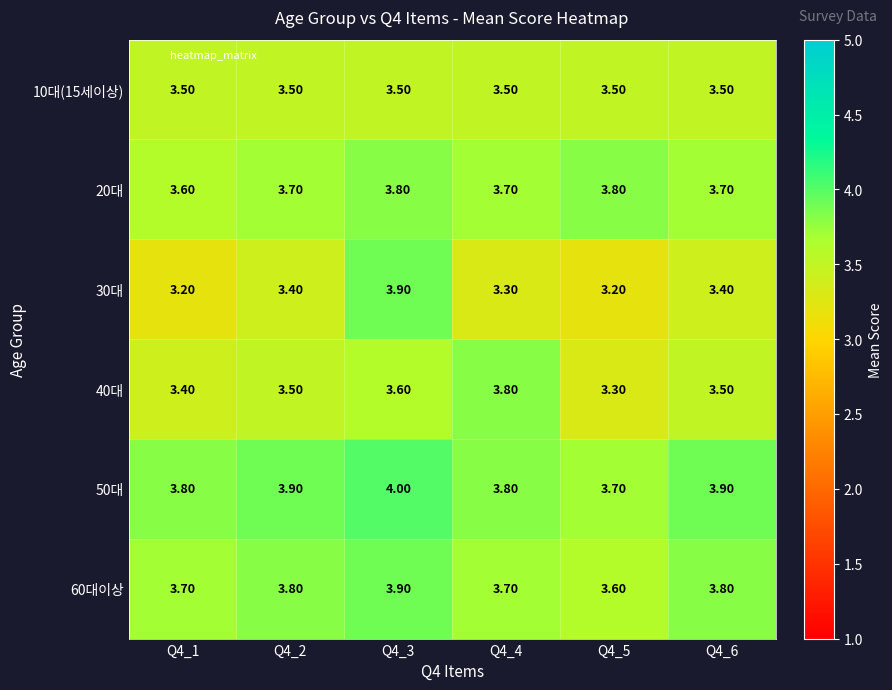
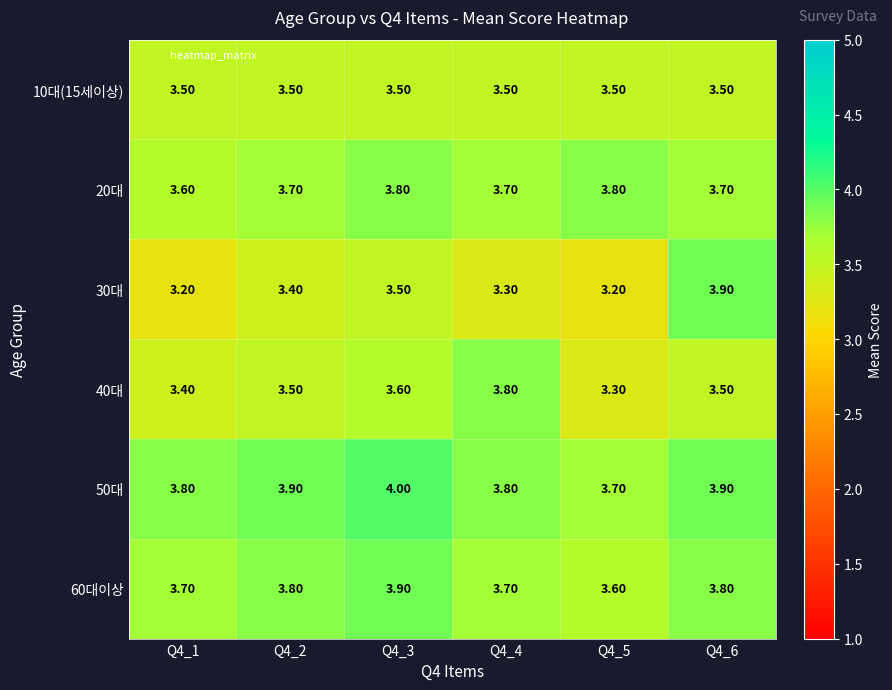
30대, Q4_3: 3.90 -> 3.50
30대, Q4_6: 3.40 -> 3.90
